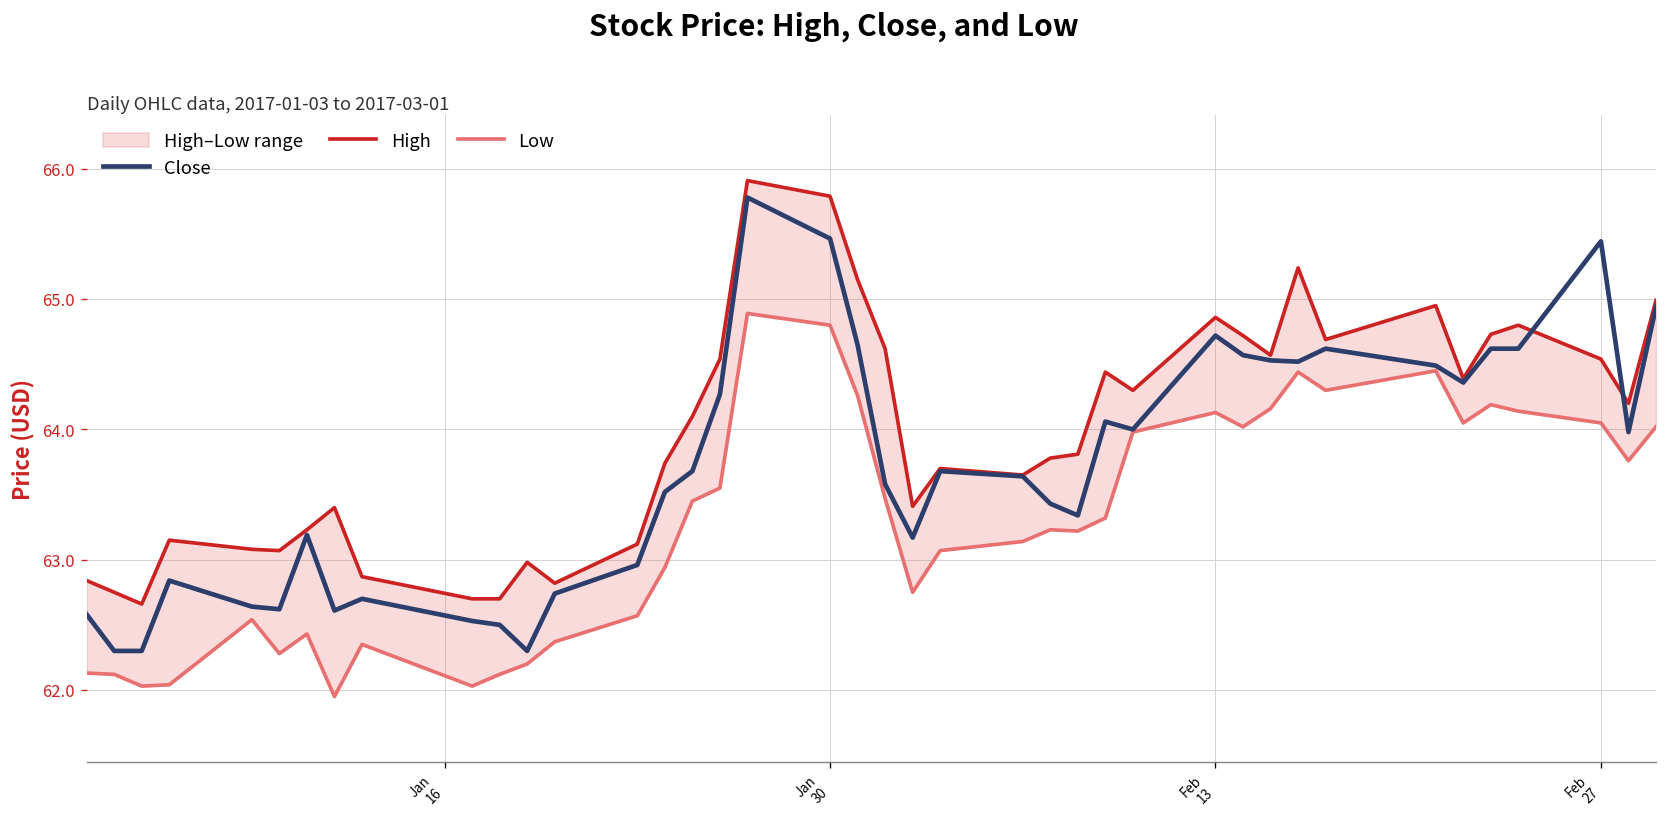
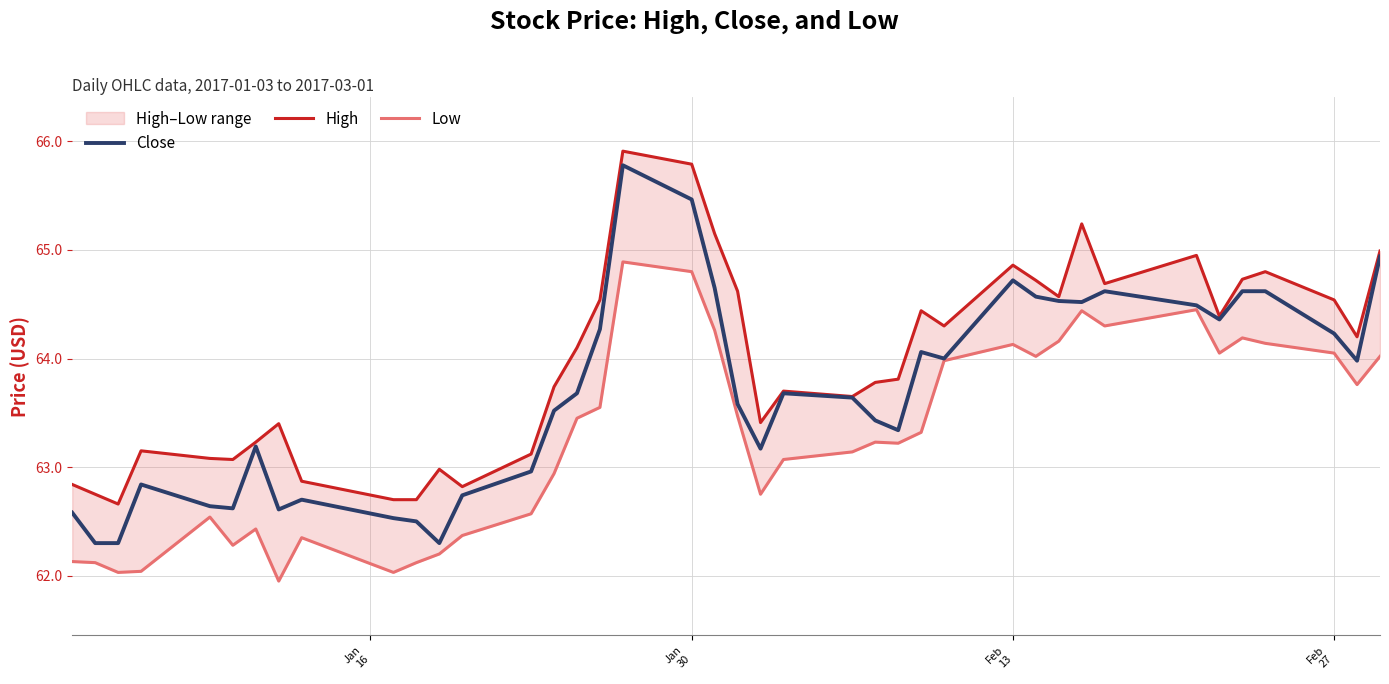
Close, Feb 27: 65.44 -> 64.23
